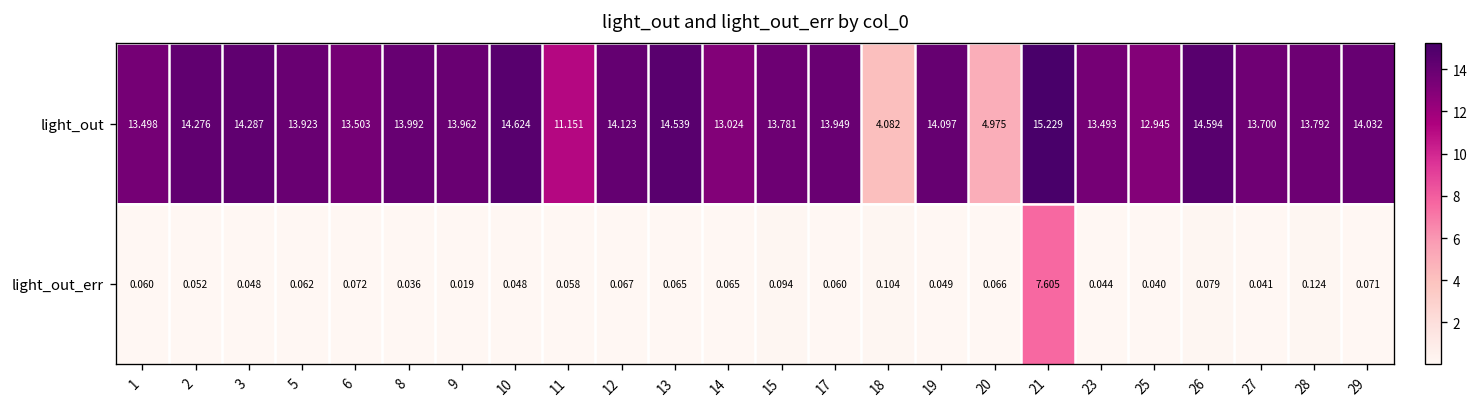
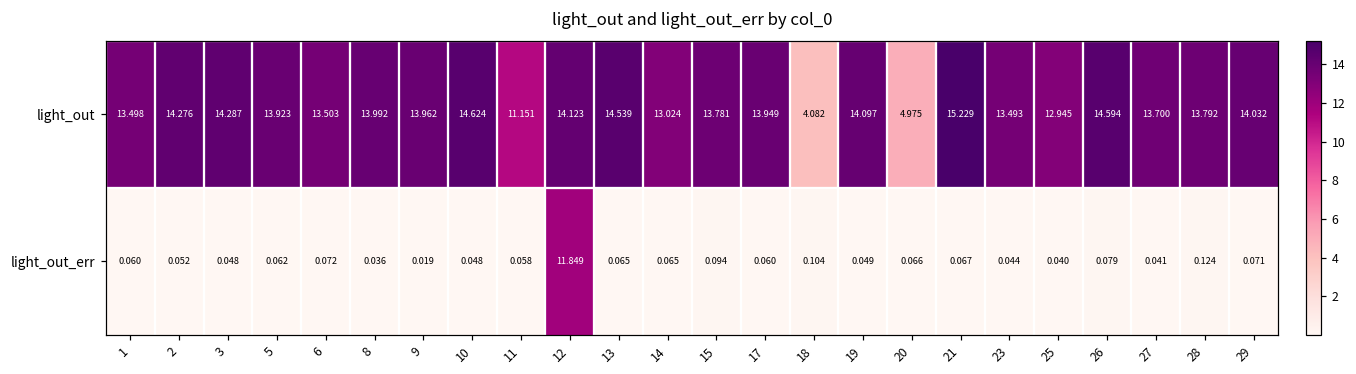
light_out_err, 12: 0.067 -> 11.849
light_out_err, 21: 7.605 -> 0.067
